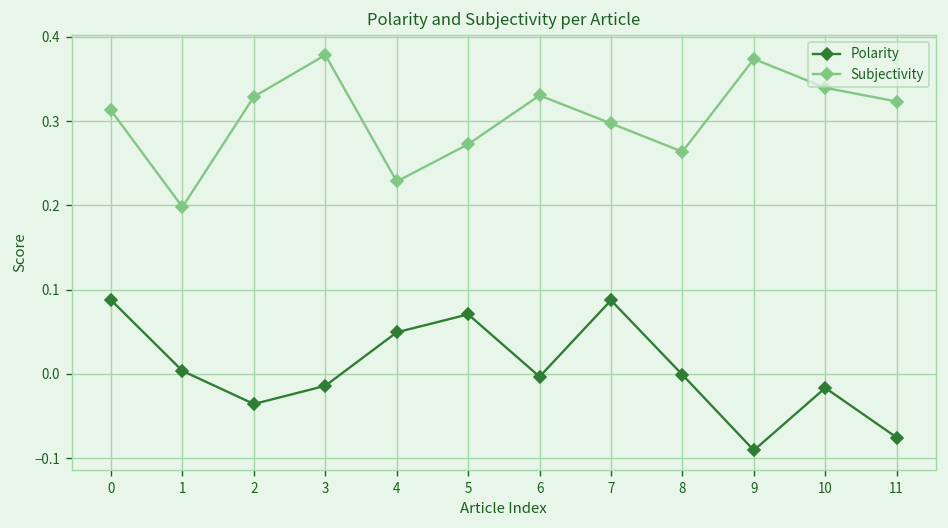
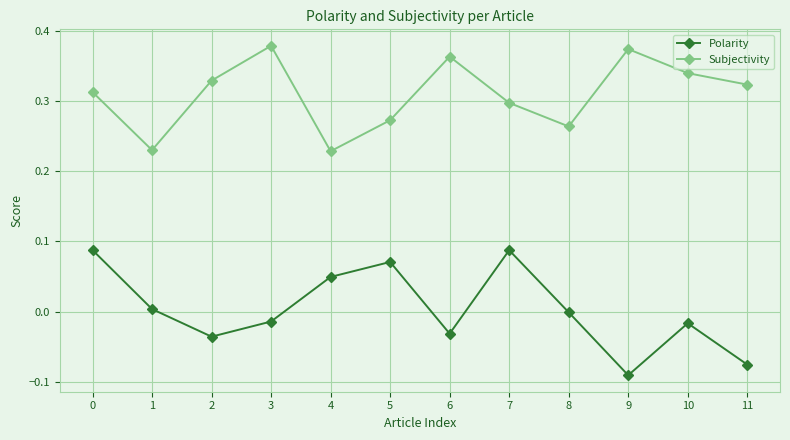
Subjectivity, 1: 0.20 -> 0.23
Polarity, 6: 0.00 -> -0.03
Subjectivity, 6: 0.33 -> 0.36
